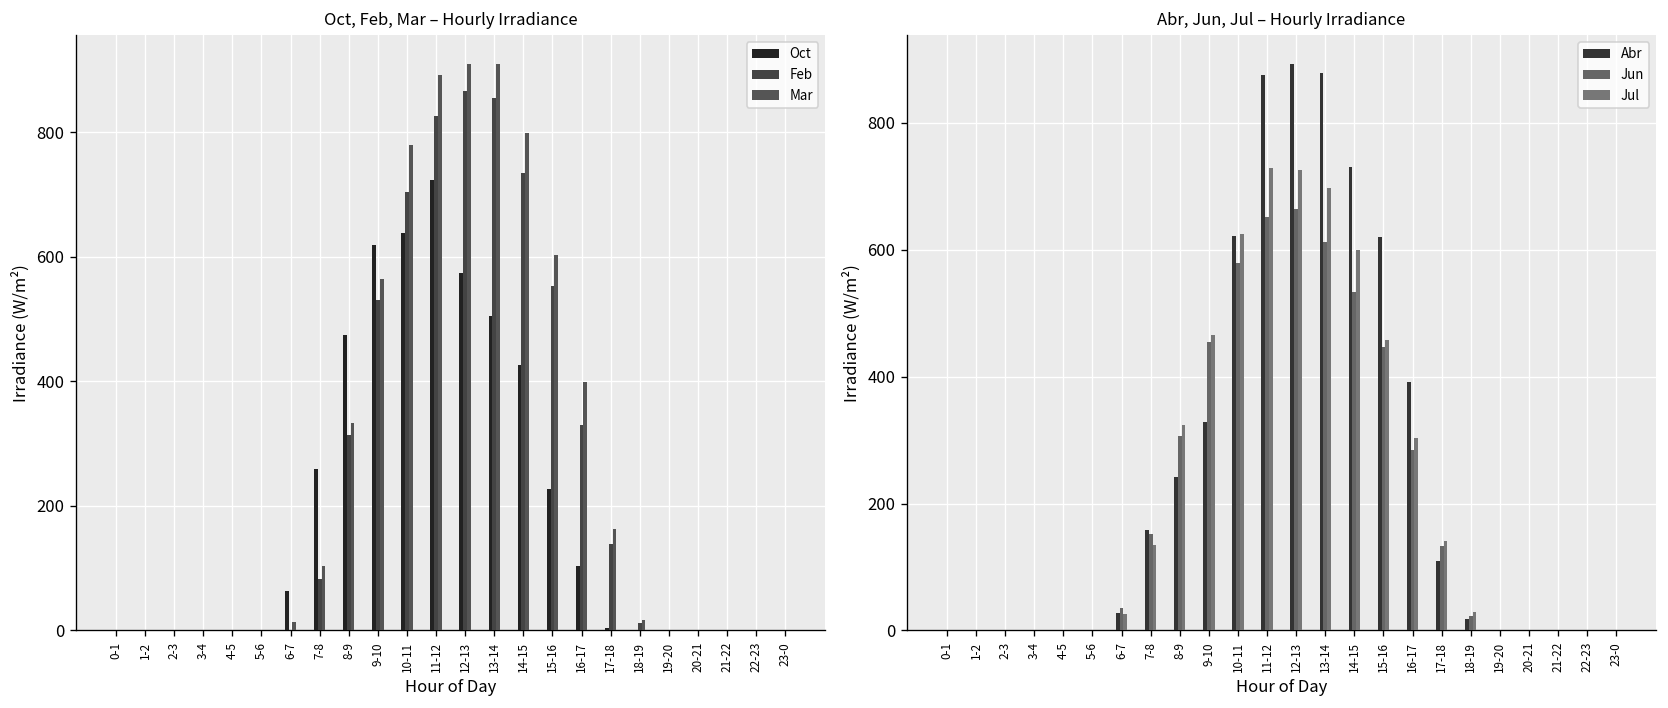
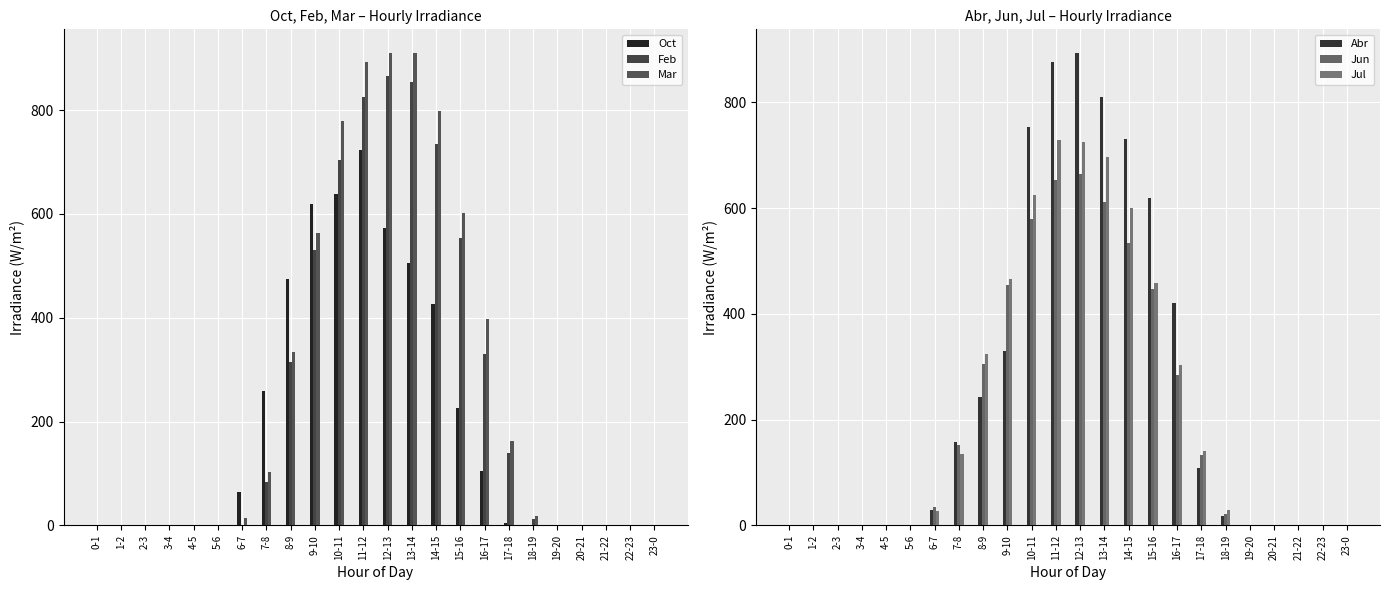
Abr, Jun, Jul – Hourly Irradiance, Abr, 10-11: 620 -> 750
Abr, Jun, Jul – Hourly Irradiance, Abr, 13-14: 880 -> 810
Abr, Jun, Jul – Hourly Irradiance, Abr, 16-17: 390 -> 420
